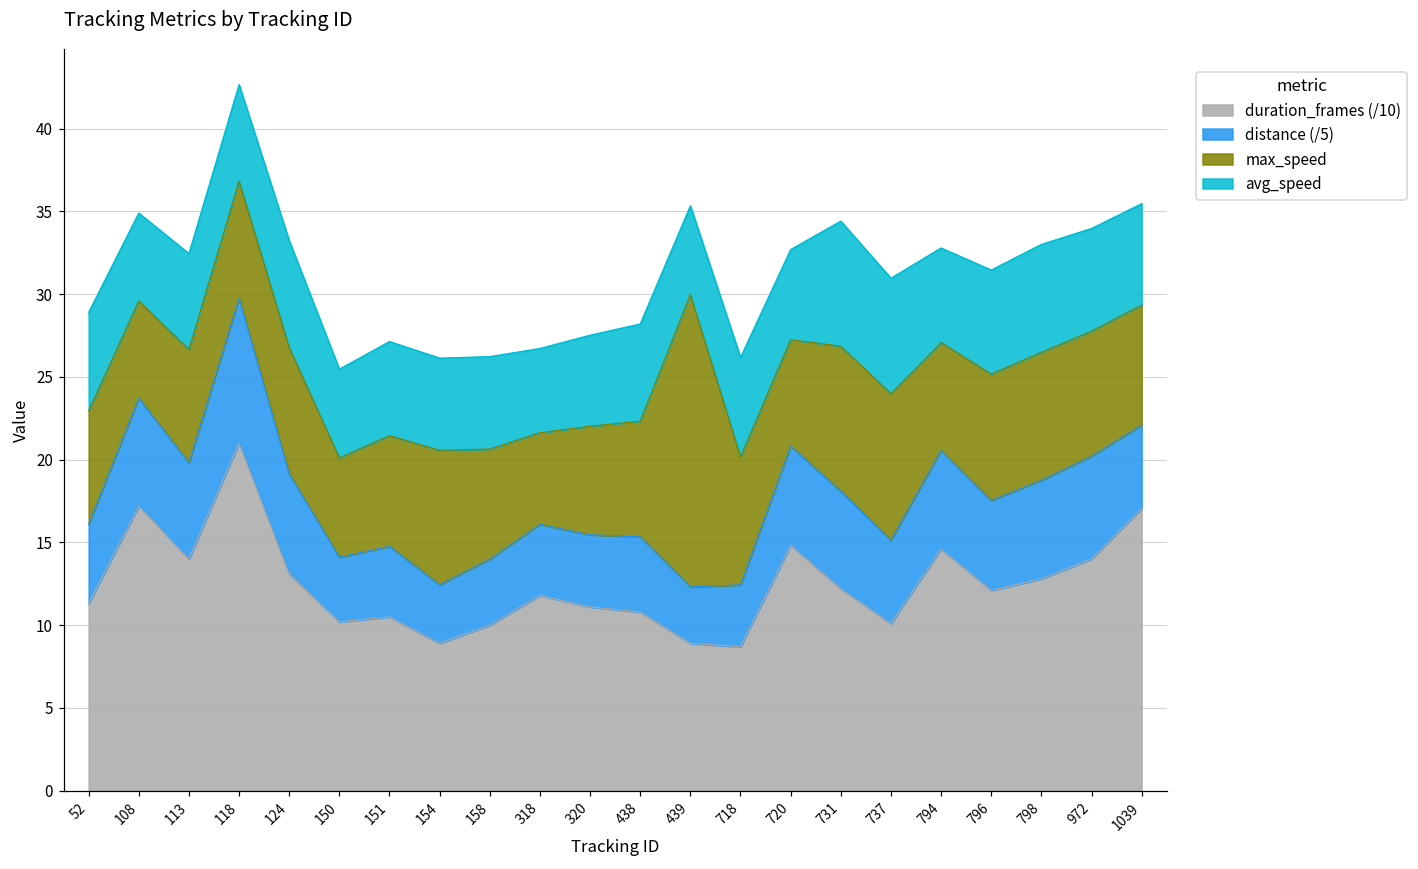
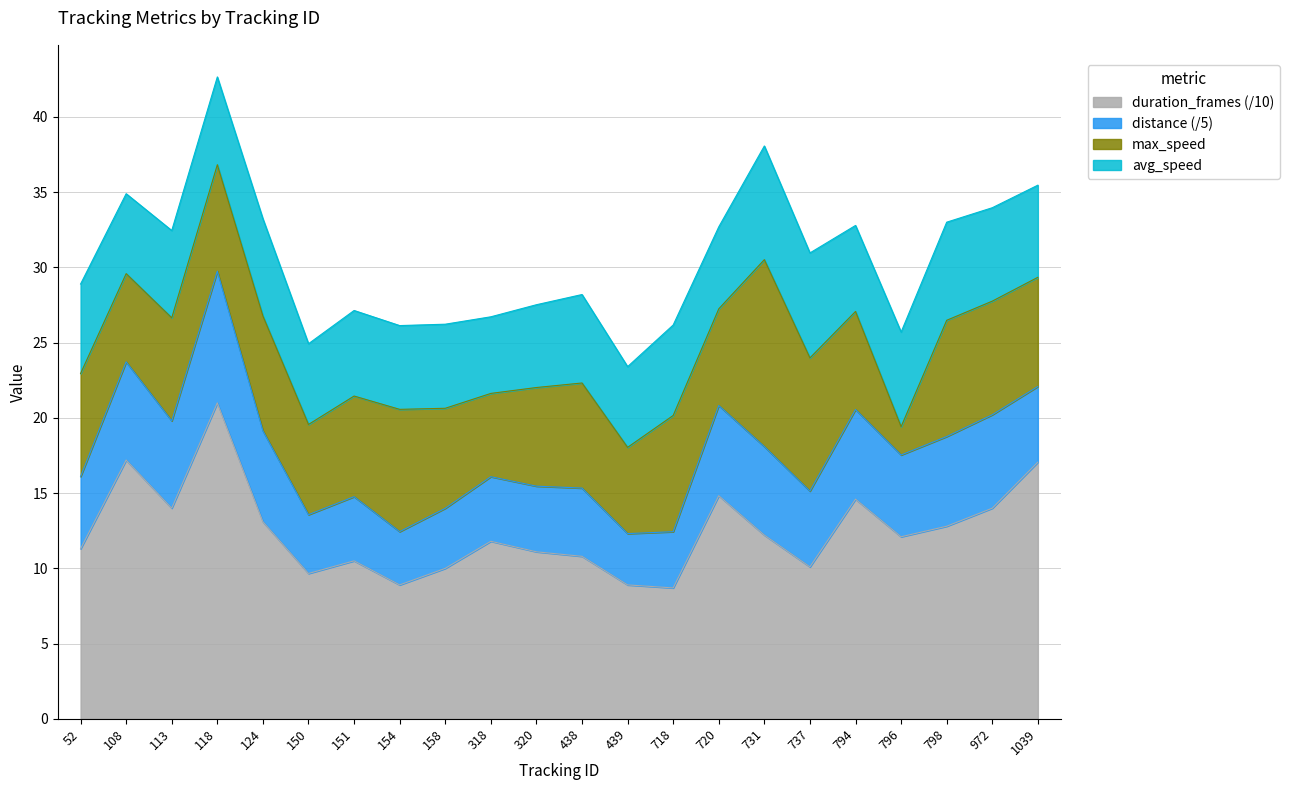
duration_frames (/10), 150: 10.2 -> 9.7
max_speed, 439: 17.7 -> 5.7
max_speed, 731: 8.8 -> 12.4
max_speed, 796: 7.6 -> 1.9
